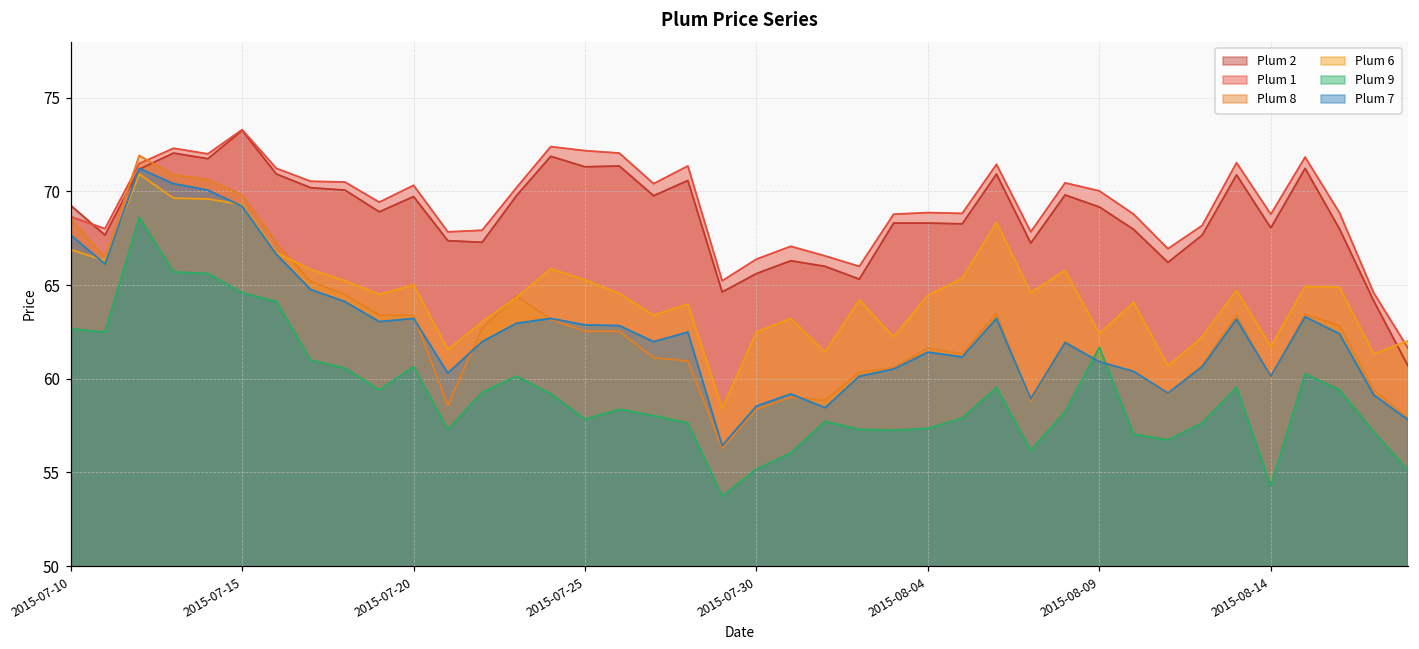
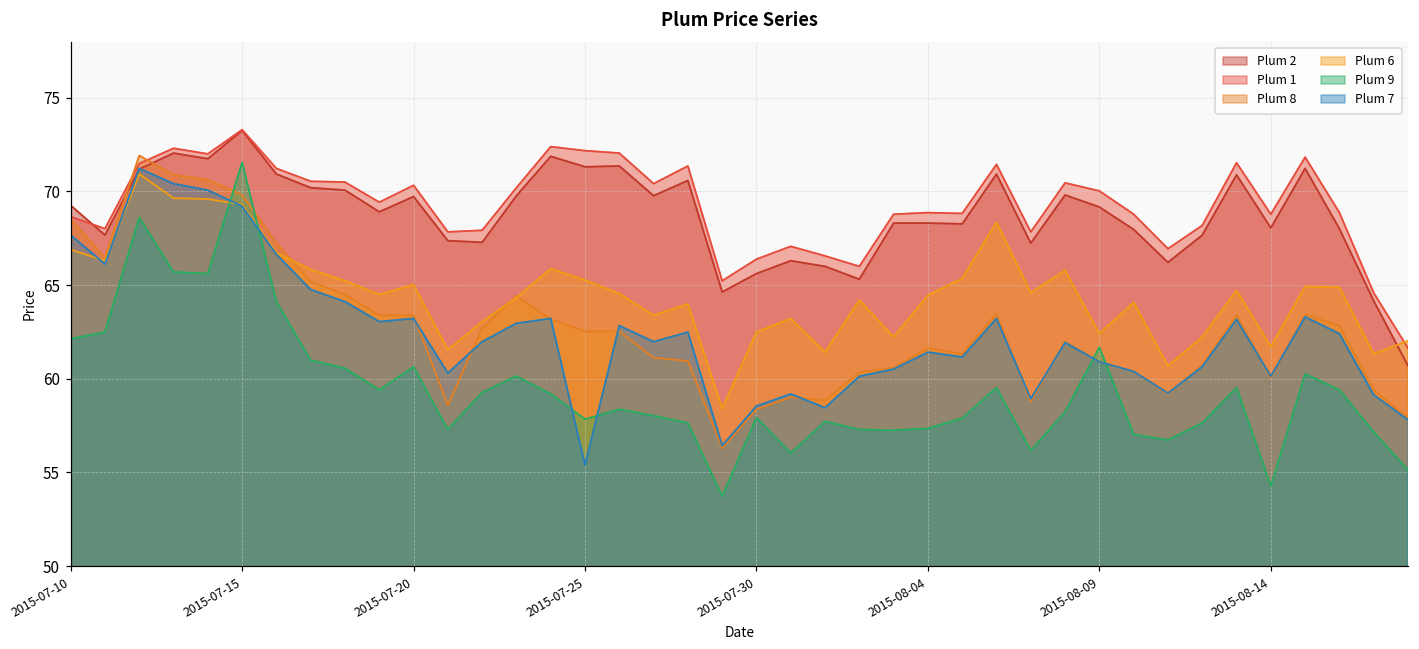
Plum 9, 2015-07-10: 62.7 -> 62.1
Plum 9, 2015-07-15: 64.6 -> 71.6
Plum 7, 2015-07-25: 62.9 -> 55.4
Plum 9, 2015-07-30: 55.2 -> 57.9
